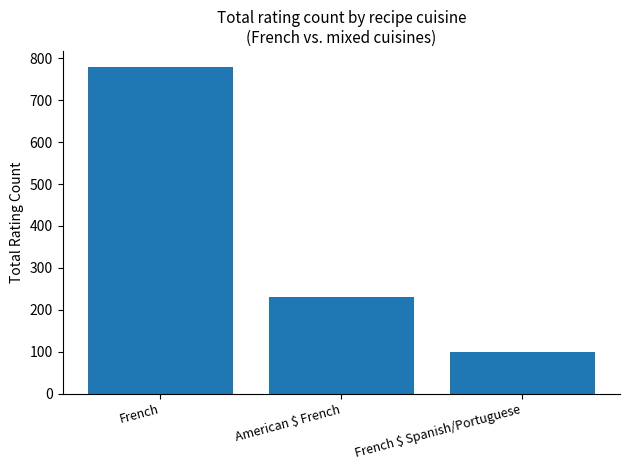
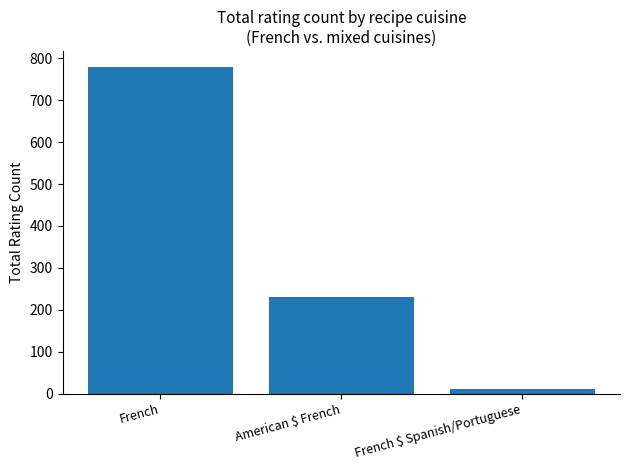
French $ Spanish/Portuguese: 100 -> 10
